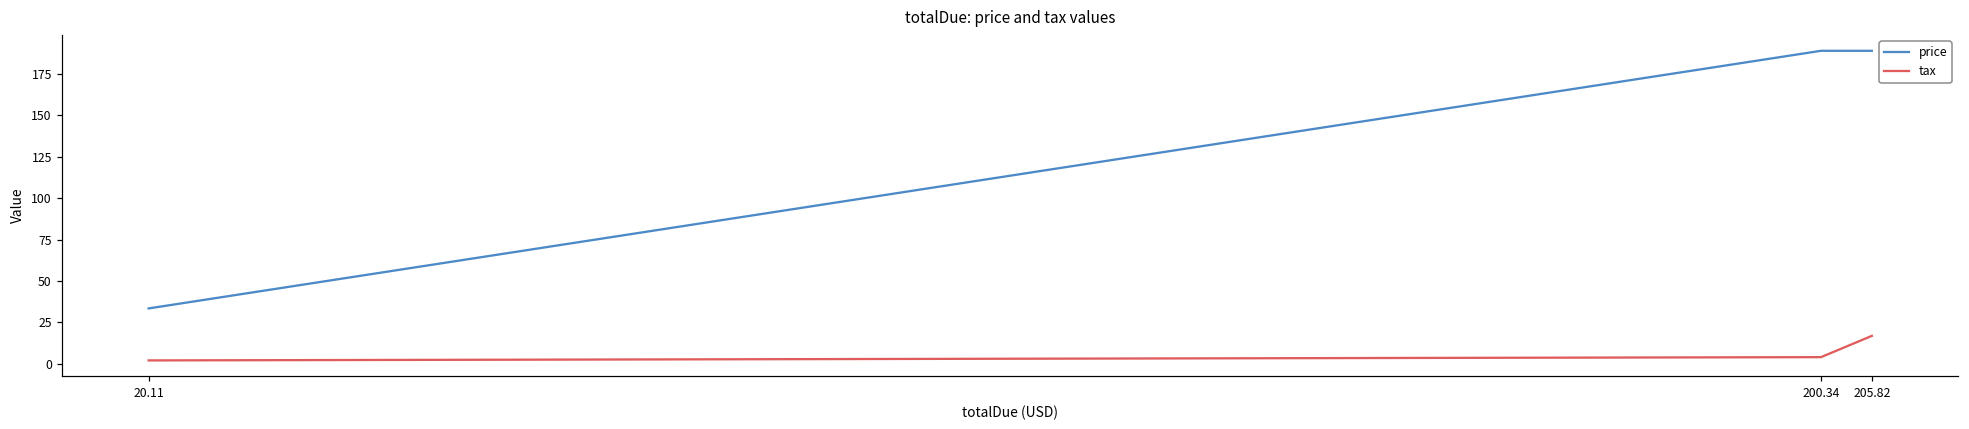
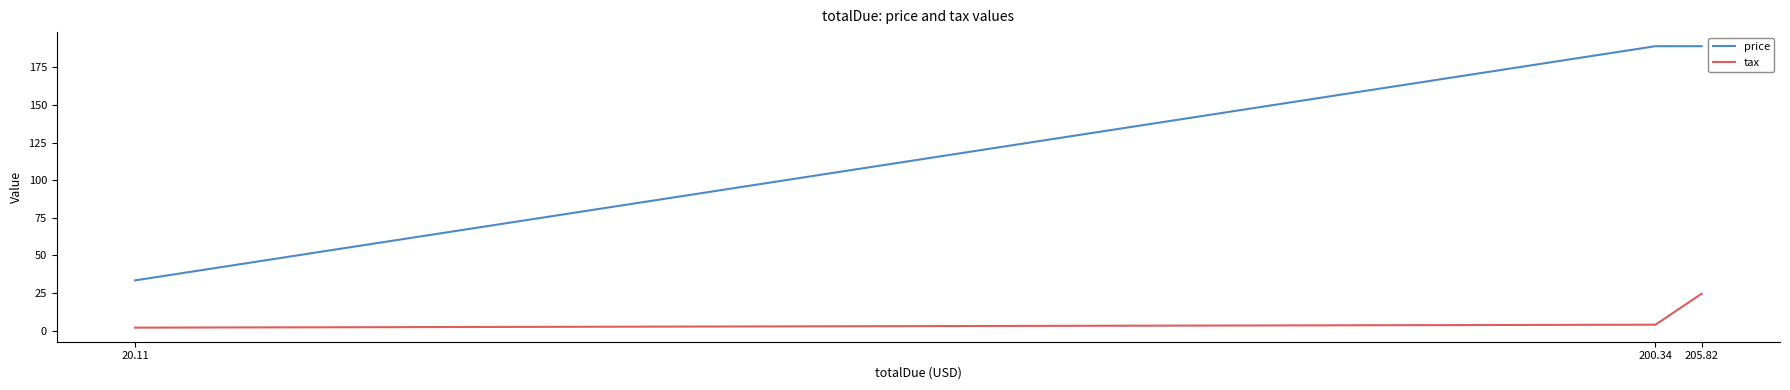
tax, 205.82: 17 -> 25
